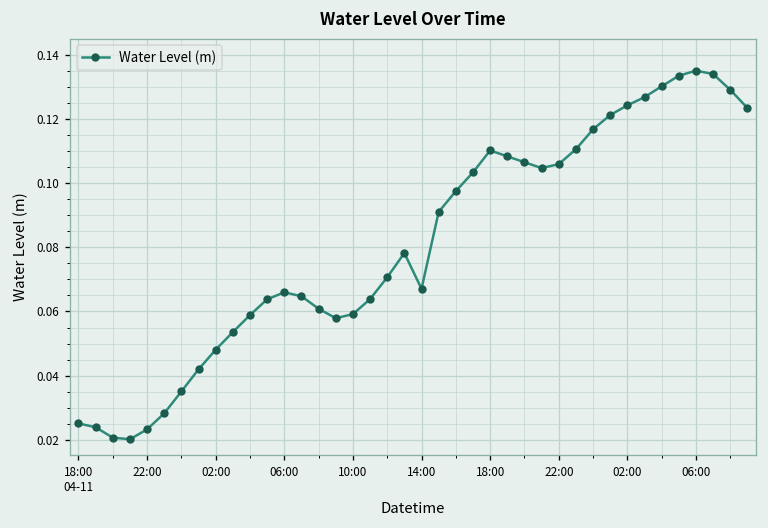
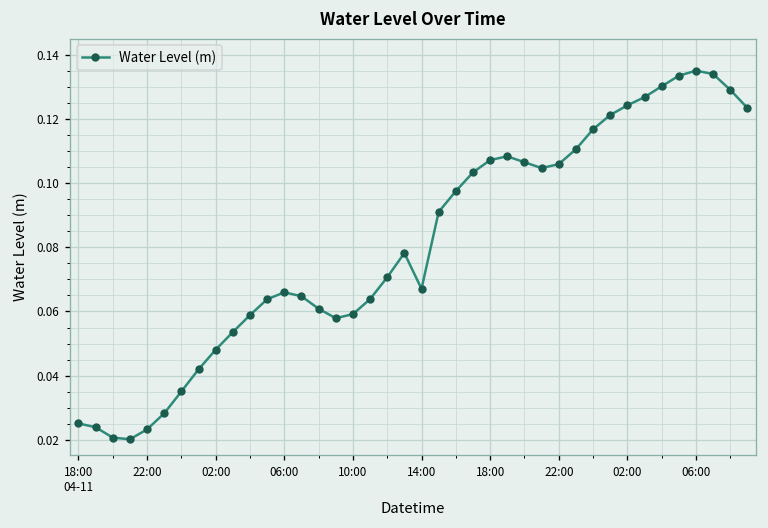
18:00: 0.110 -> 0.107
